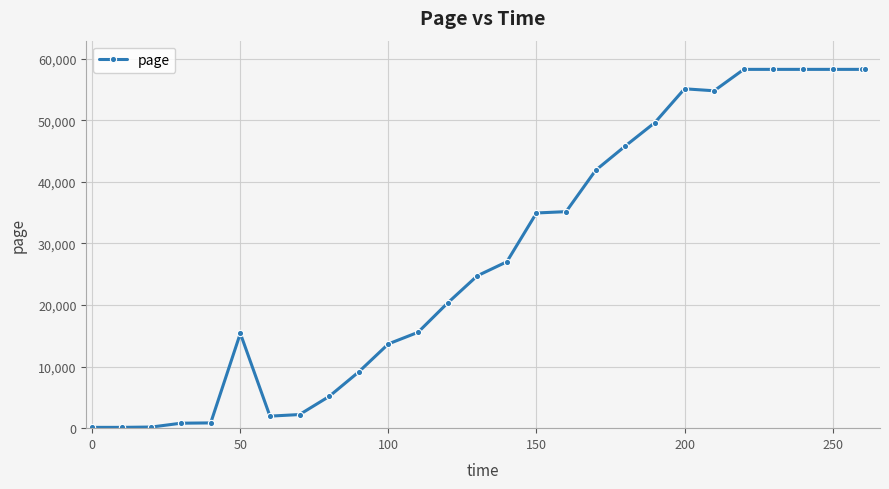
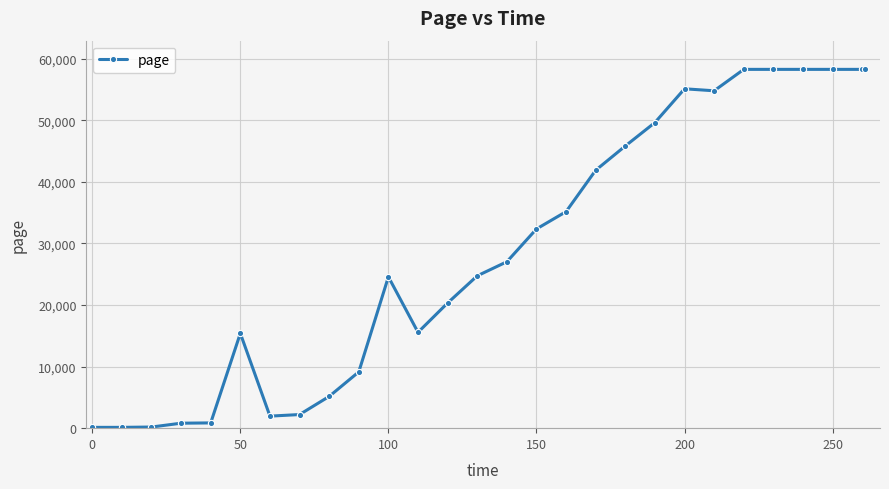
100: 14,000 -> 25,000
150: 35,000 -> 32,000
